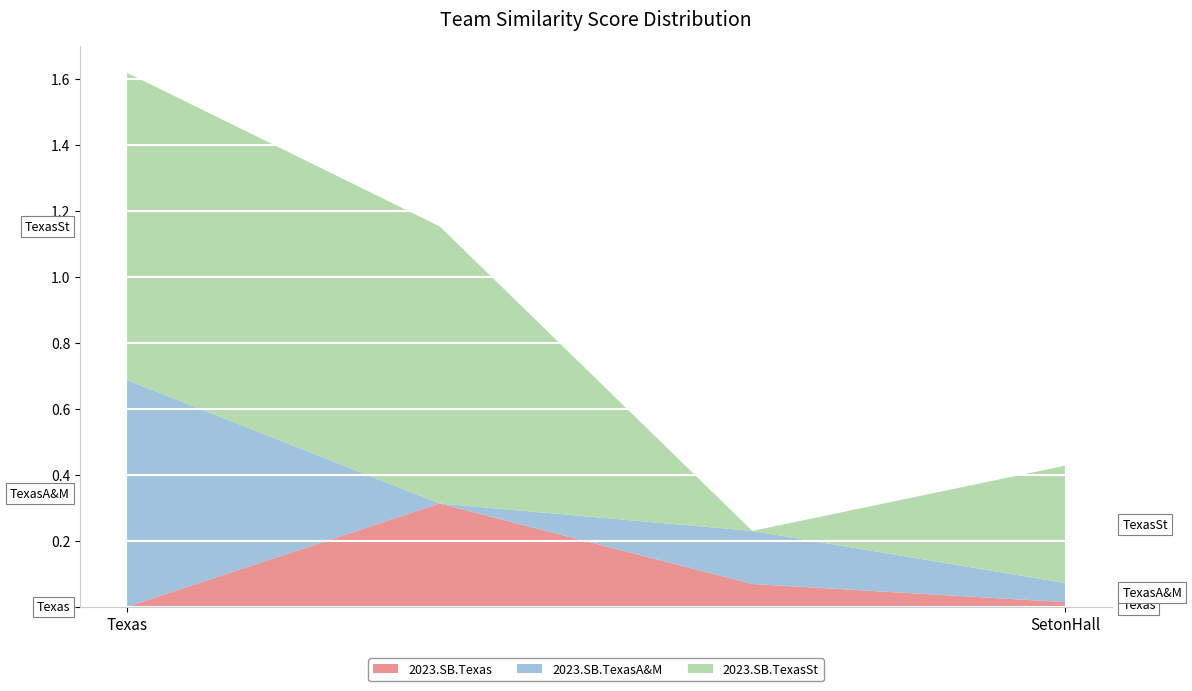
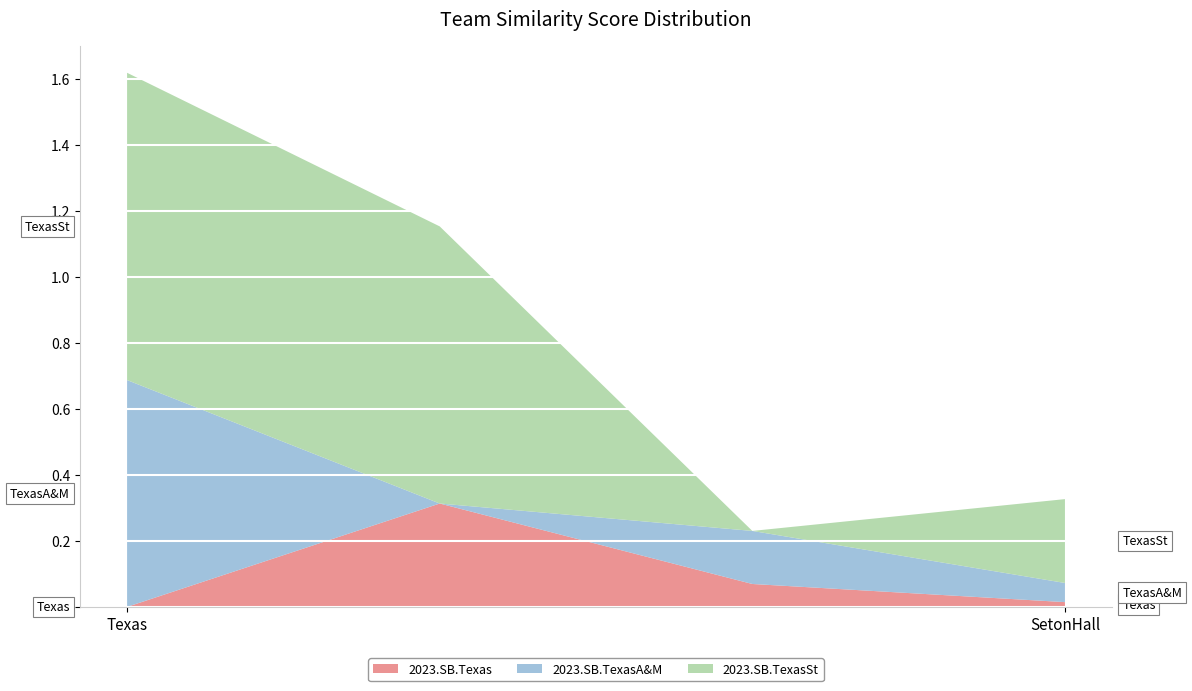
2023.SB.TexasSt, SetonHall: 0.36 -> 0.25
